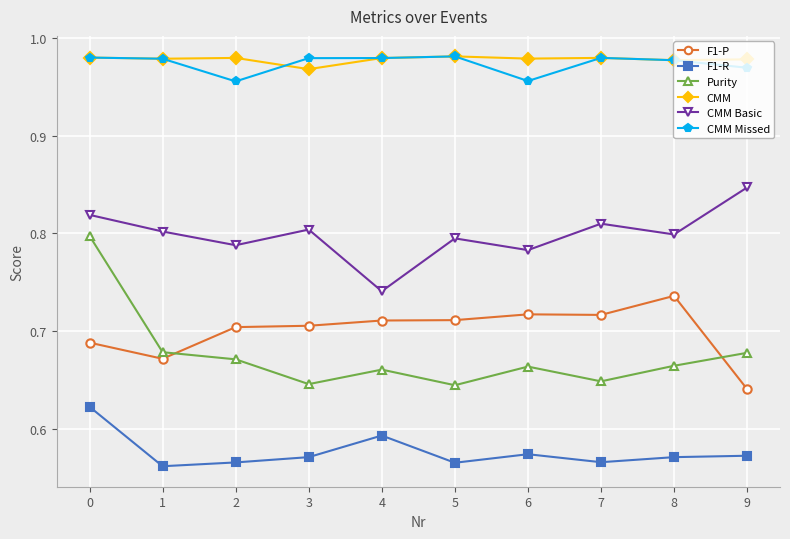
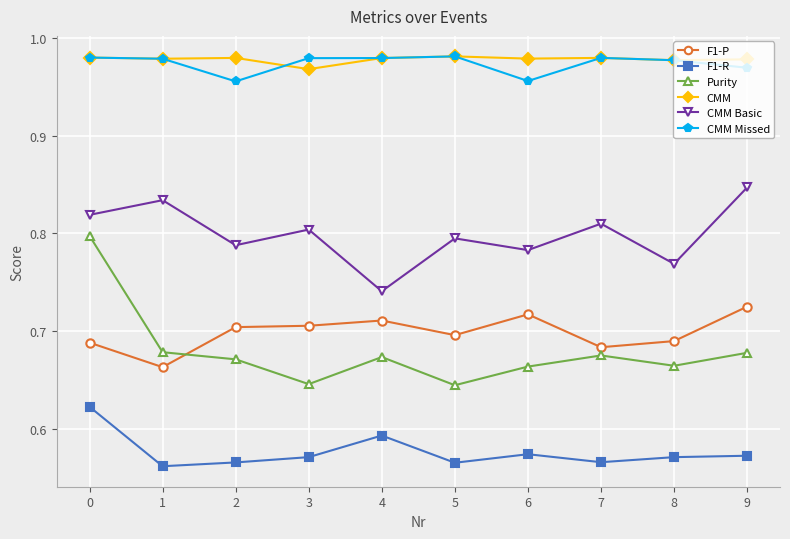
F1-P, 1: 0.67 -> 0.66
CMM Basic, 1: 0.80 -> 0.83
Purity, 4: 0.66 -> 0.67
F1-P, 5: 0.71 -> 0.70
F1-P, 7: 0.72 -> 0.68
Purity, 7: 0.65 -> 0.68
F1-P, 8: 0.74 -> 0.69
CMM Basic, 8: 0.80 -> 0.77
F1-P, 9: 0.64 -> 0.73
